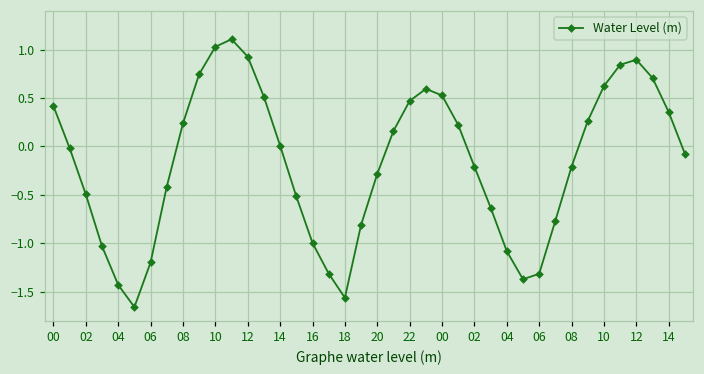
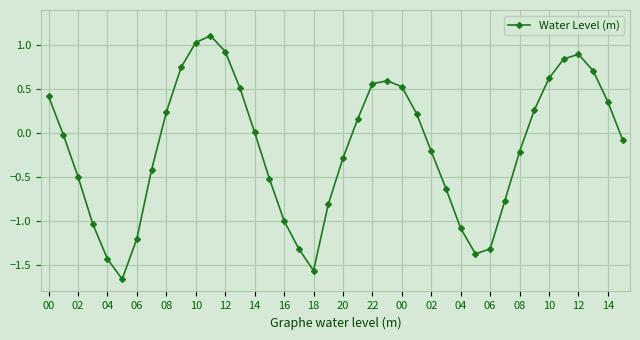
22: 0.5 -> 0.6
